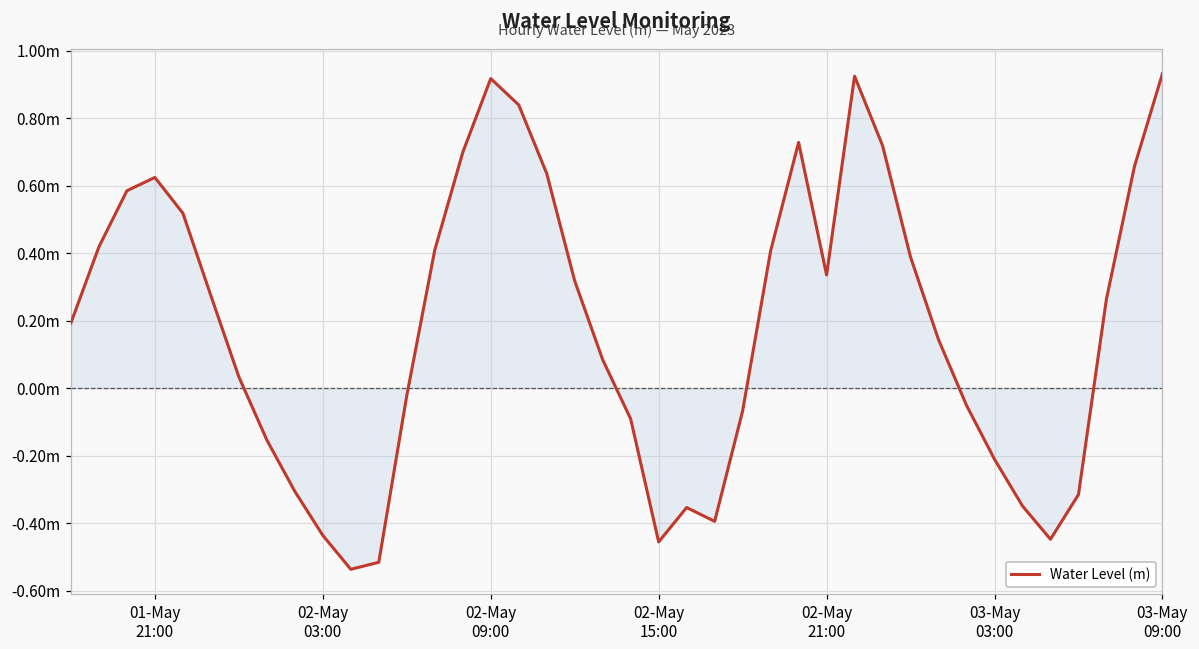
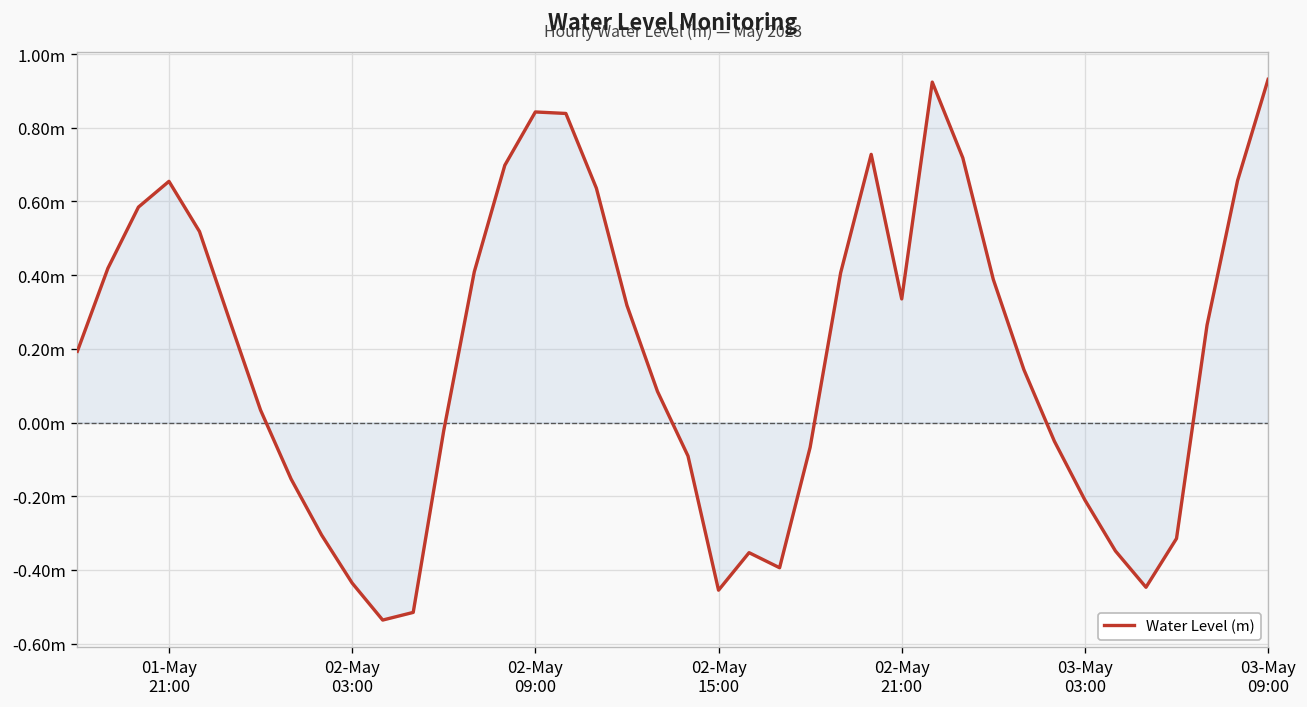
Water Level (m), 01-May 21:00: 0.62m -> 0.65m
Water Level (m), 02-May 09:00: 0.92m -> 0.84m
